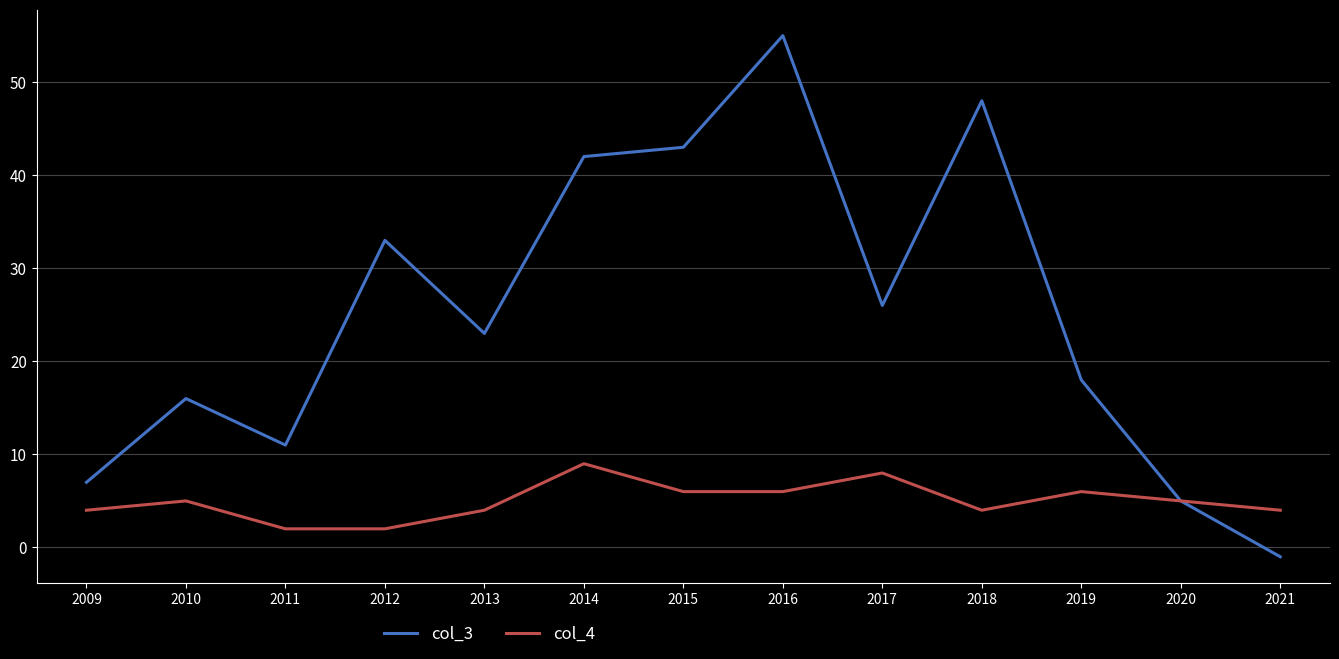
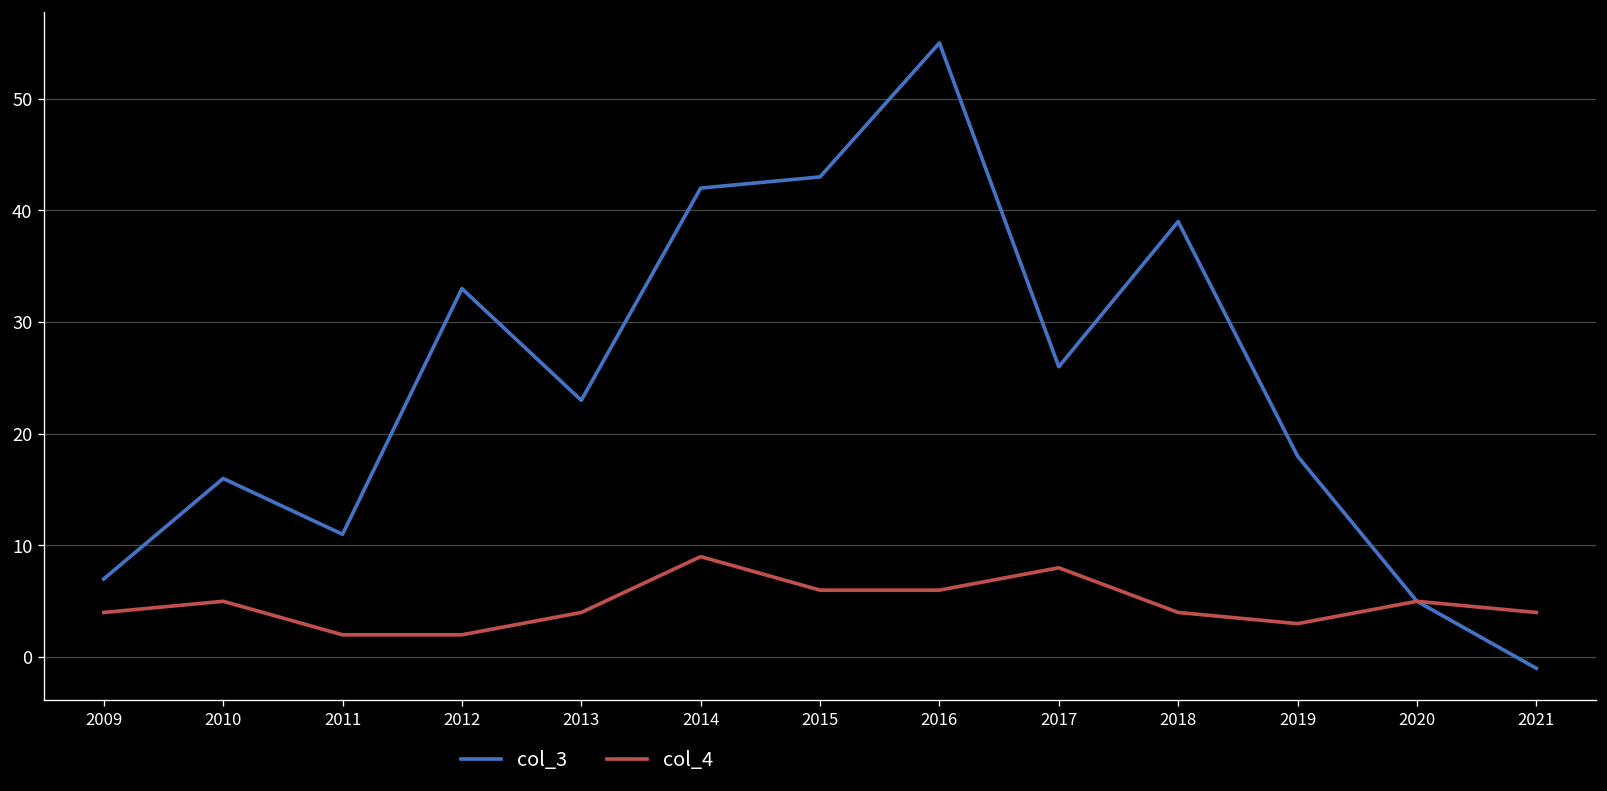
col_3, 2018: 48 -> 39
col_4, 2019: 6 -> 3
